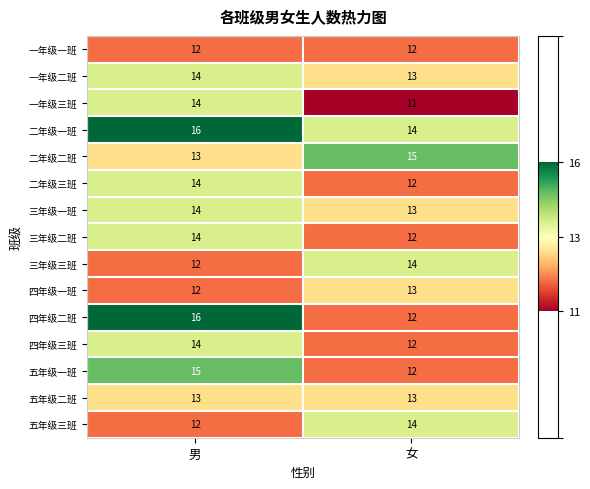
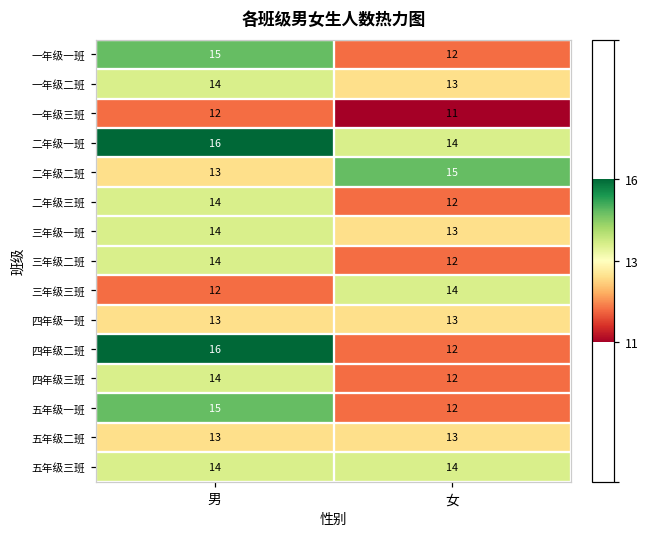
一年级一班, 男: 12 -> 15
一年级三班, 男: 14 -> 12
四年级一班, 男: 12 -> 13
五年级三班, 男: 12 -> 14
